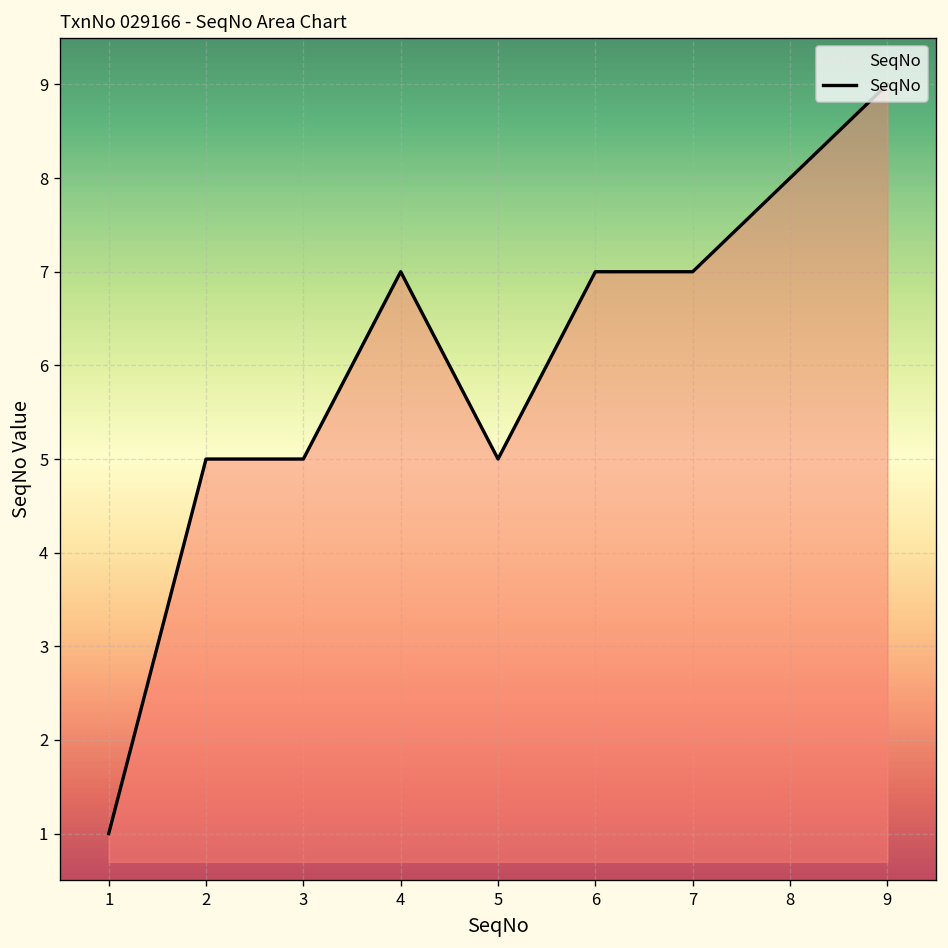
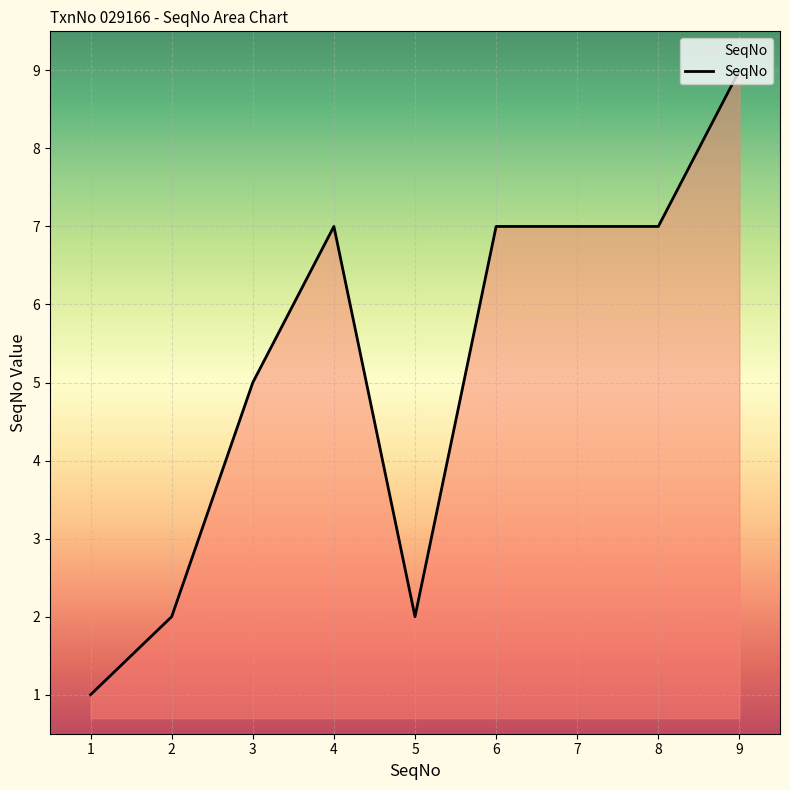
2: 5 -> 2
5: 5 -> 2
8: 8 -> 7
